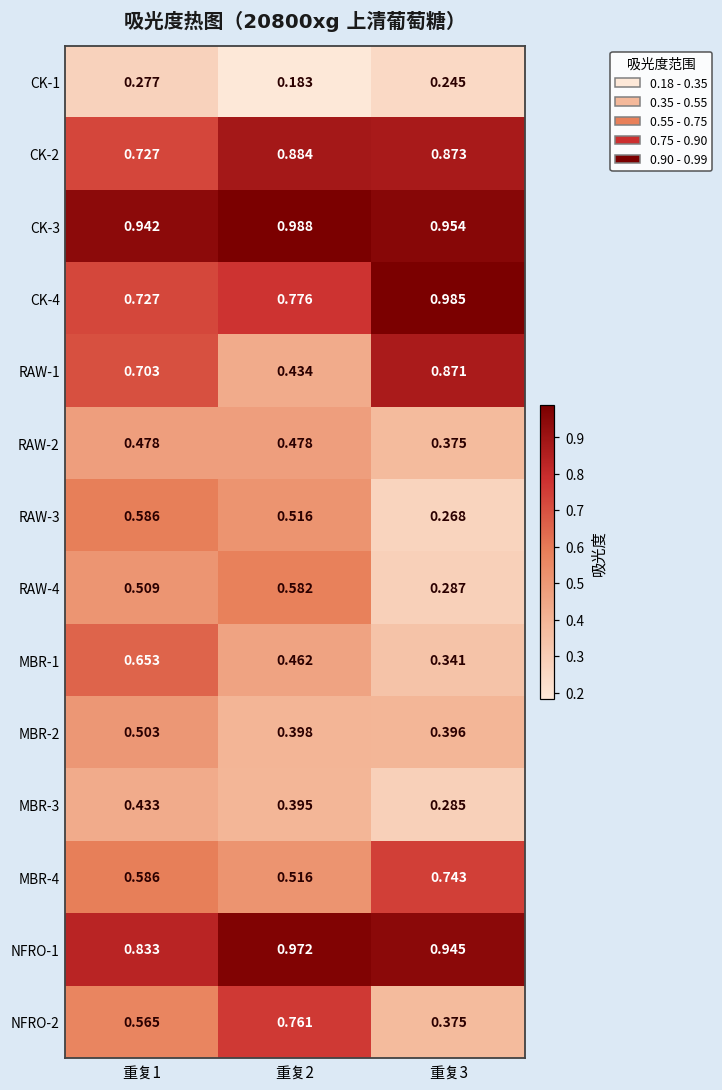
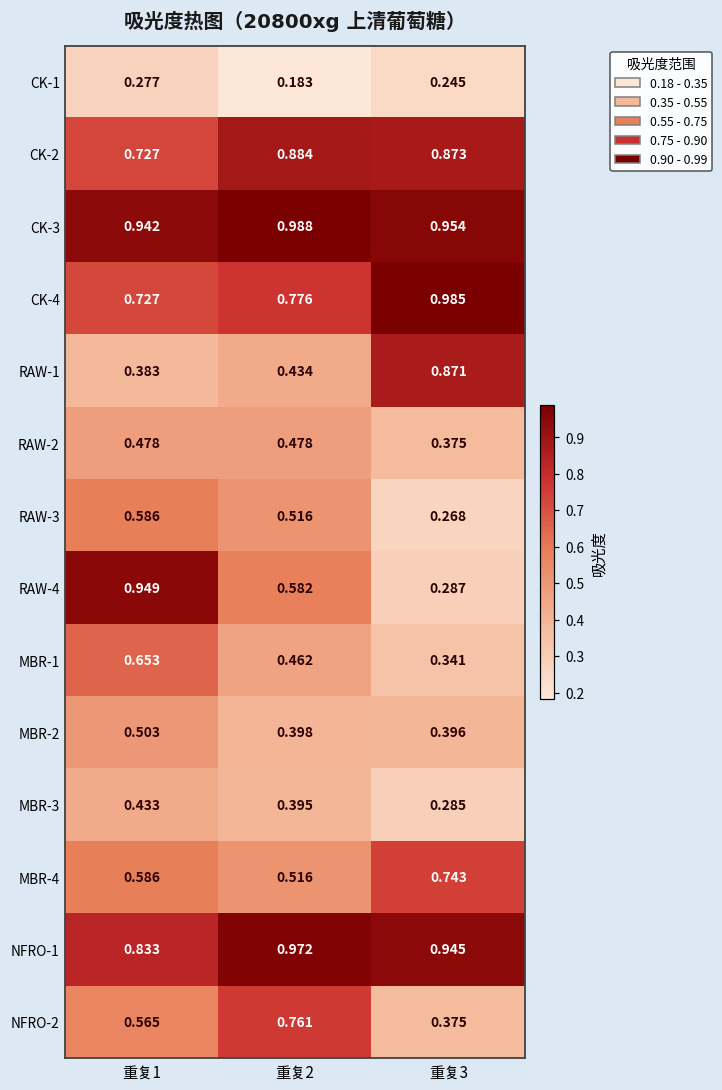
RAW-1, 重复1: 0.703 -> 0.383
RAW-4, 重复1: 0.509 -> 0.949
